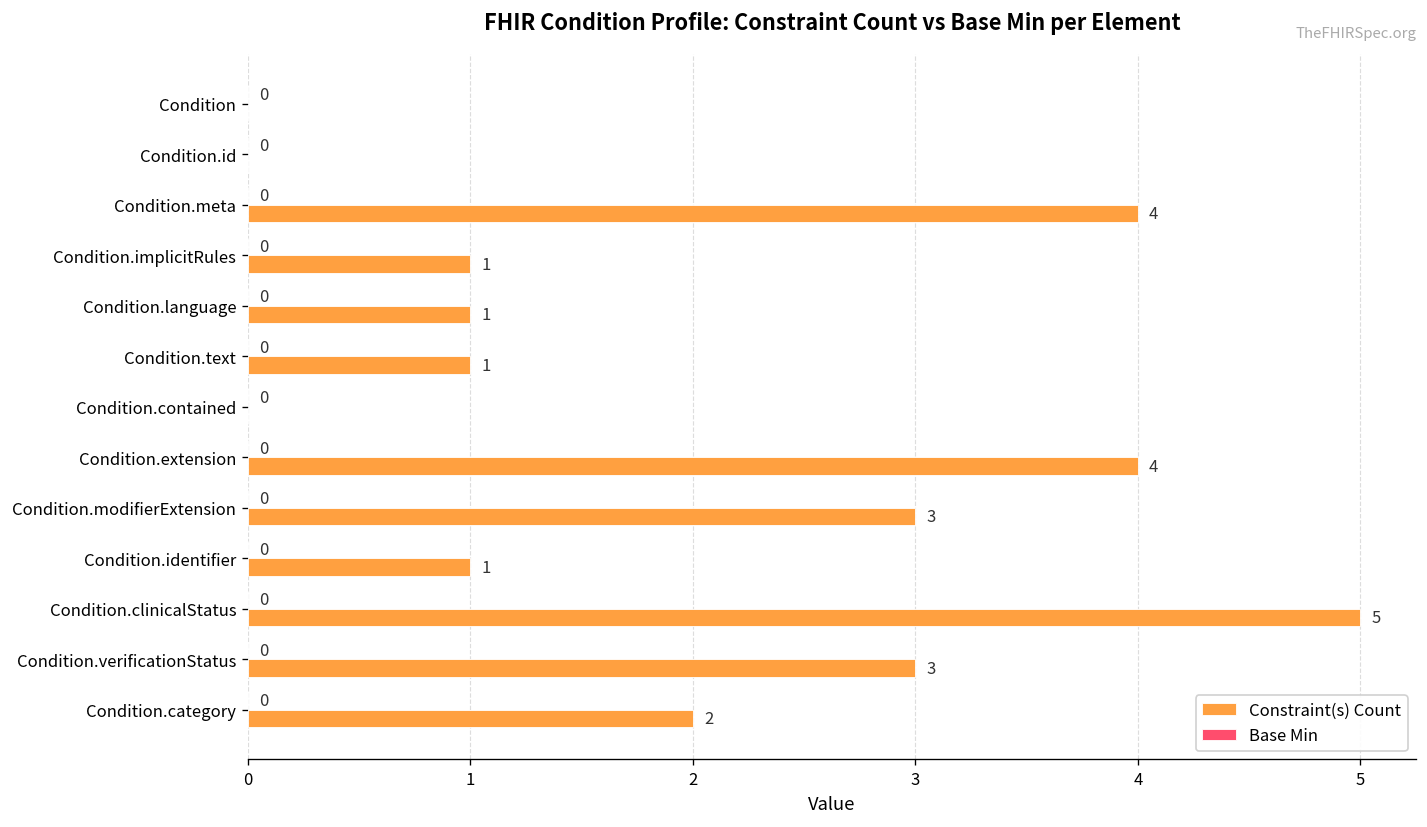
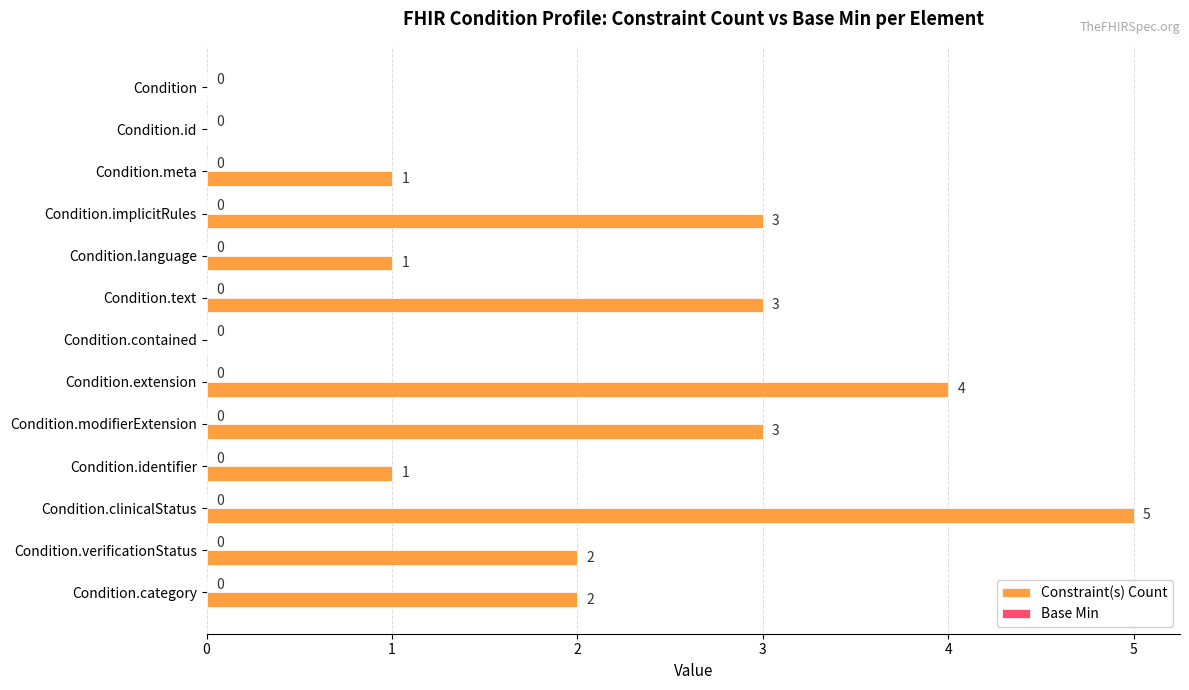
Constraint(s) Count, Condition.meta: 4 -> 1
Constraint(s) Count, Condition.implicitRules: 1 -> 3
Constraint(s) Count, Condition.text: 1 -> 3
Constraint(s) Count, Condition.verificationStatus: 3 -> 2
